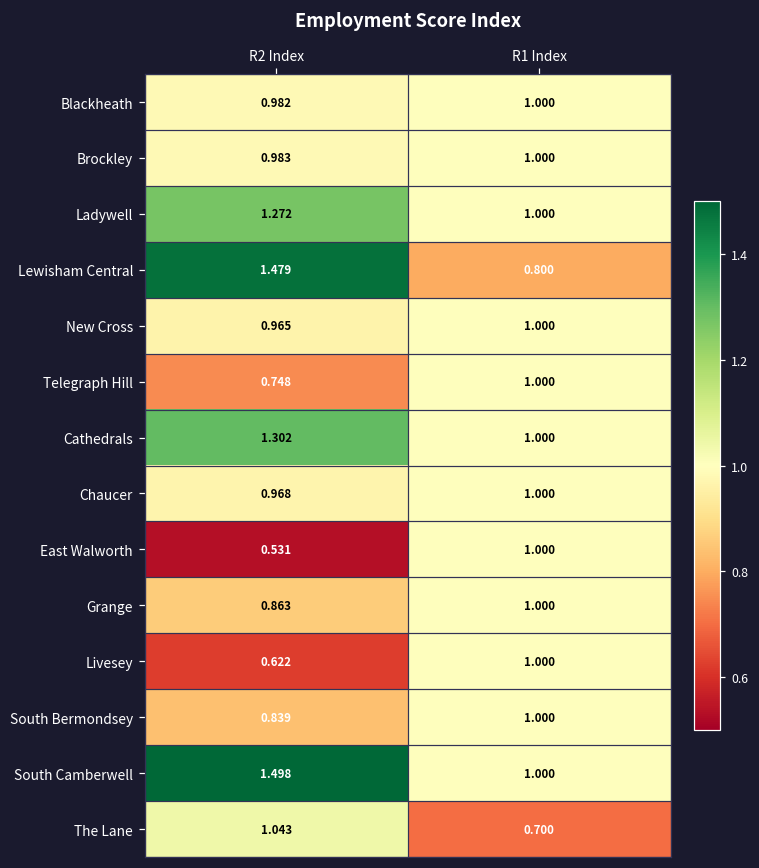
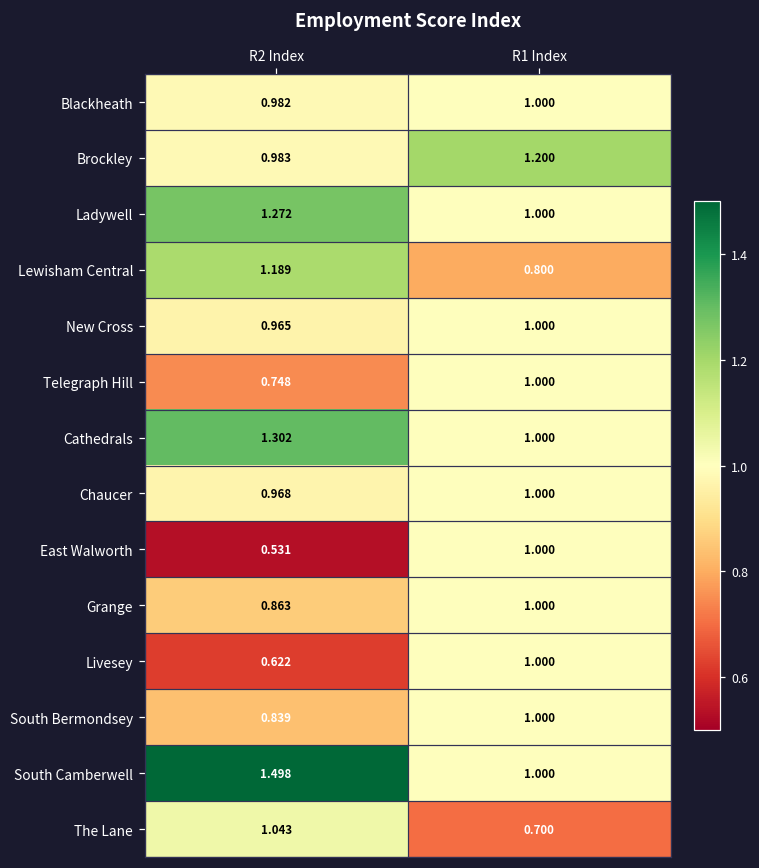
Brockley, R1 Index: 1.000 -> 1.200
Lewisham Central, R2 Index: 1.479 -> 1.189
